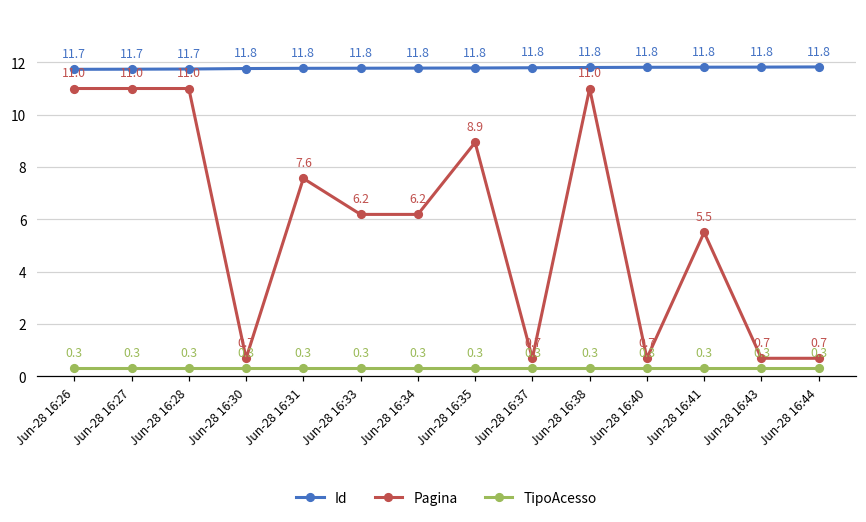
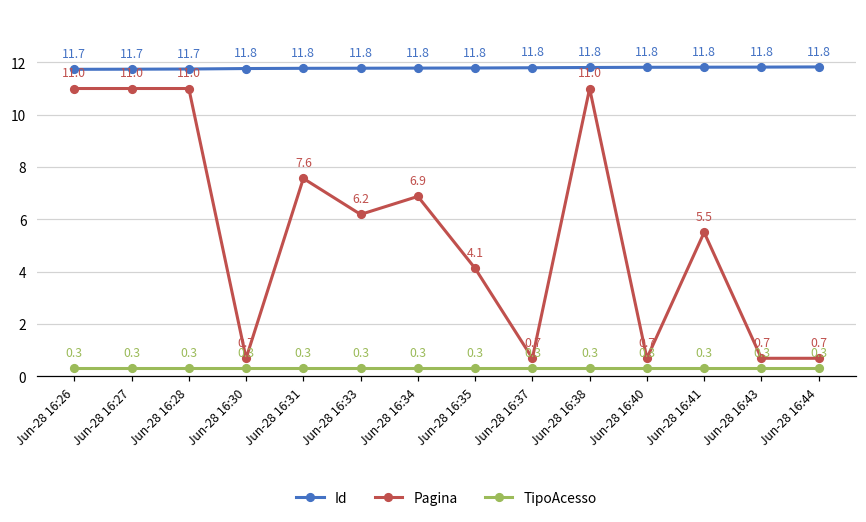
Pagina, Jun-28 16:34: 6.2 -> 6.9
Pagina, Jun-28 16:35: 8.9 -> 4.1
